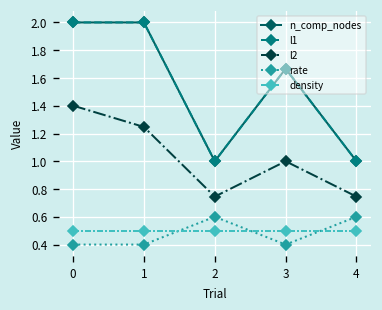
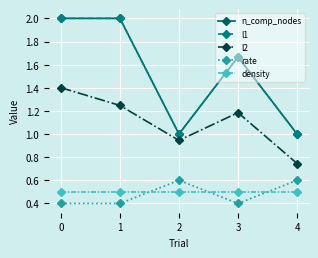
l2, 2: 0.75 -> 0.95
l2, 3: 1.00 -> 1.18
